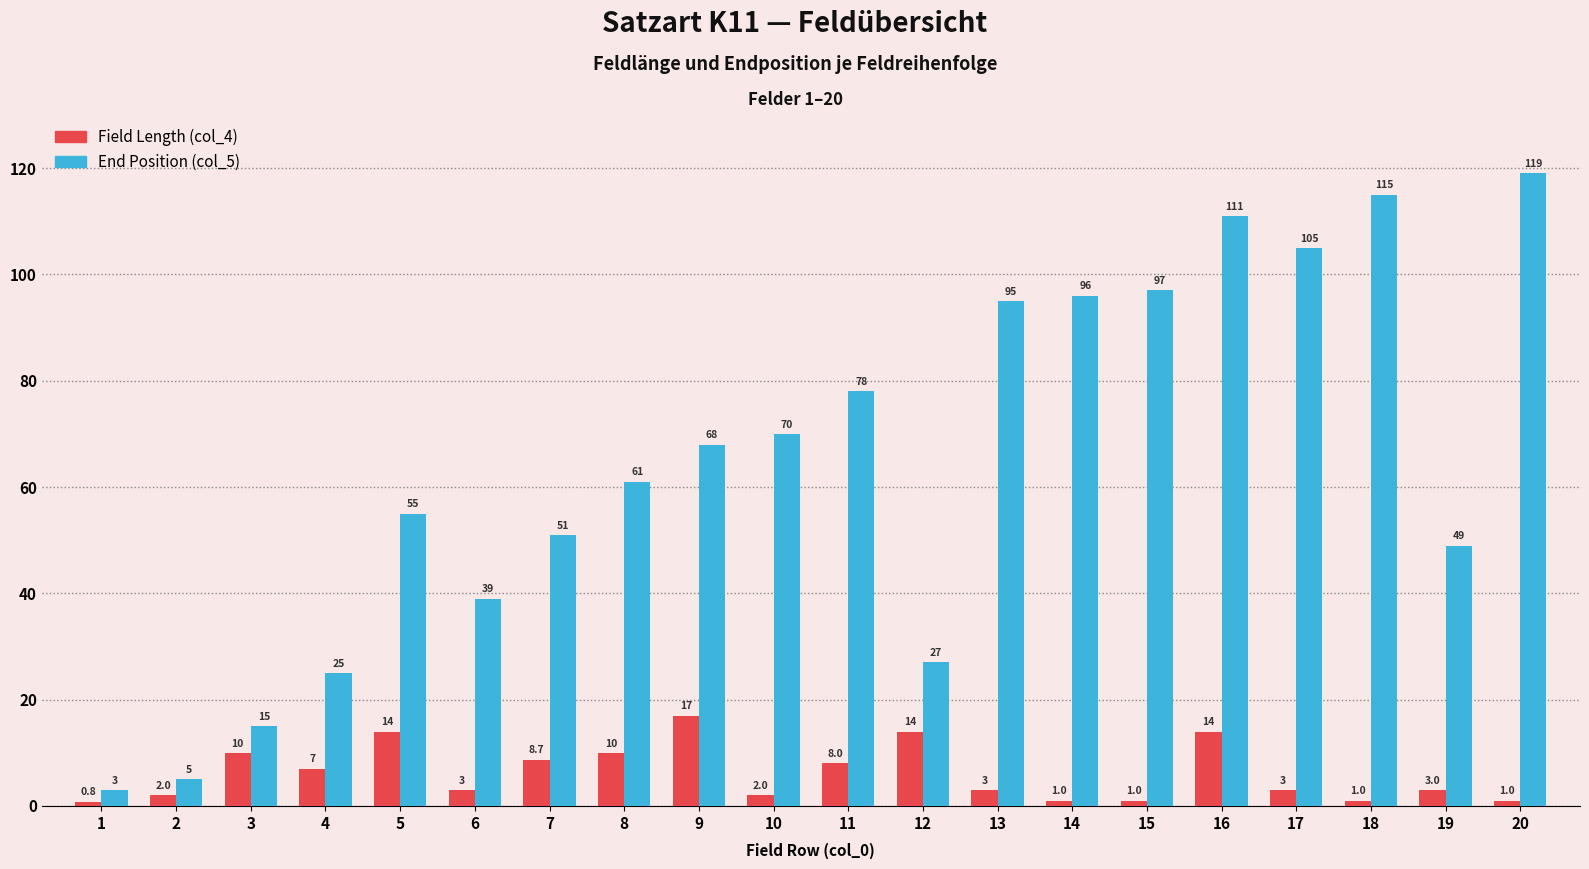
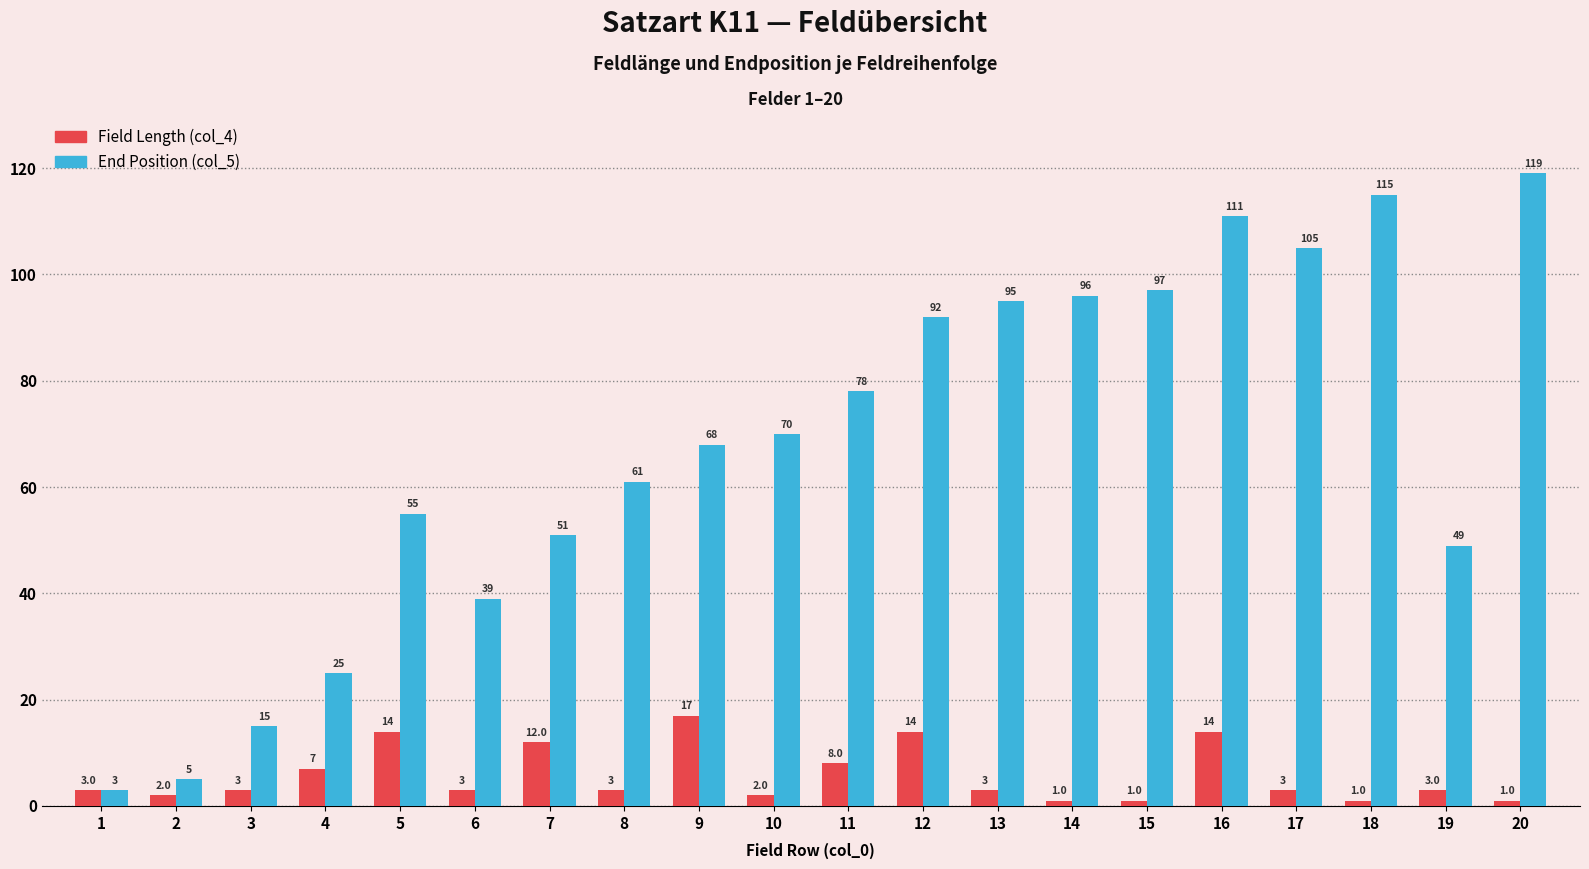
Field Length (col_4), 1: 0.8 -> 3.0
Field Length (col_4), 3: 10 -> 3
Field Length (col_4), 7: 8.7 -> 12.0
Field Length (col_4), 8: 10 -> 3
End Position (col_5), 12: 27 -> 92
